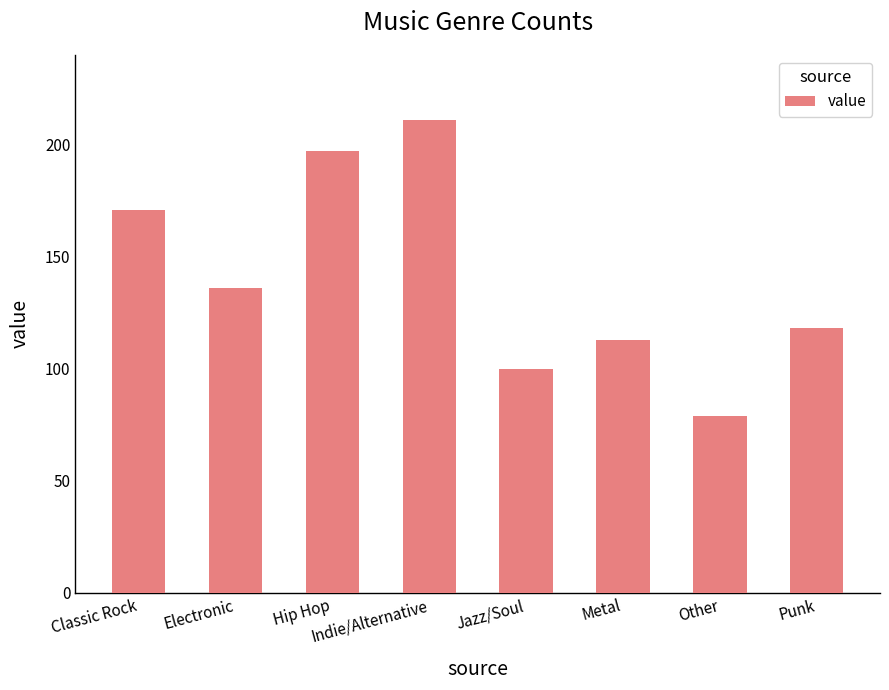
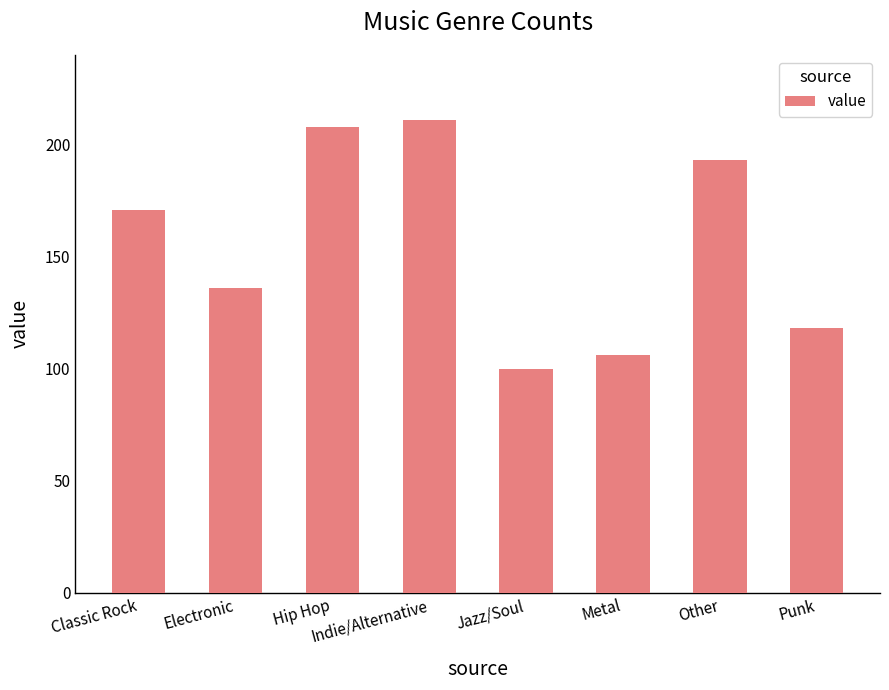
Hip Hop: 197 -> 208
Metal: 113 -> 106
Other: 79 -> 193
